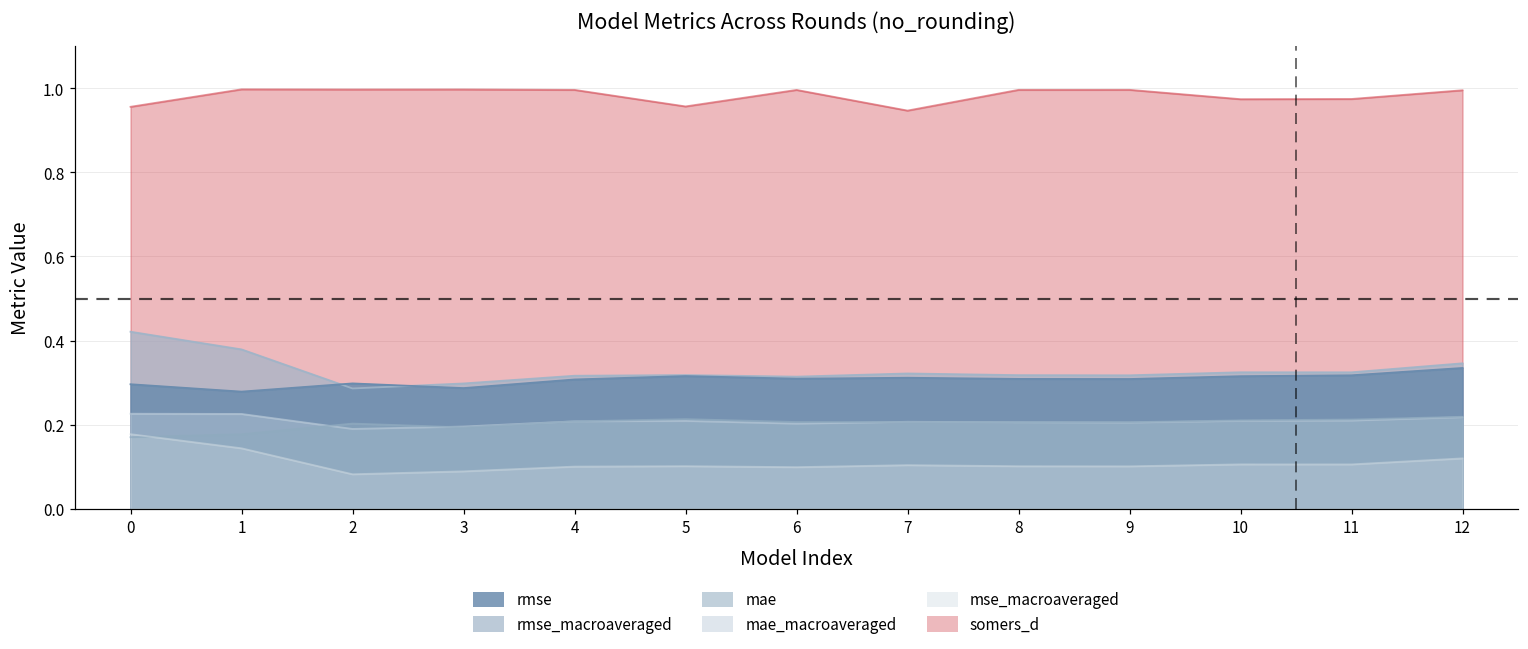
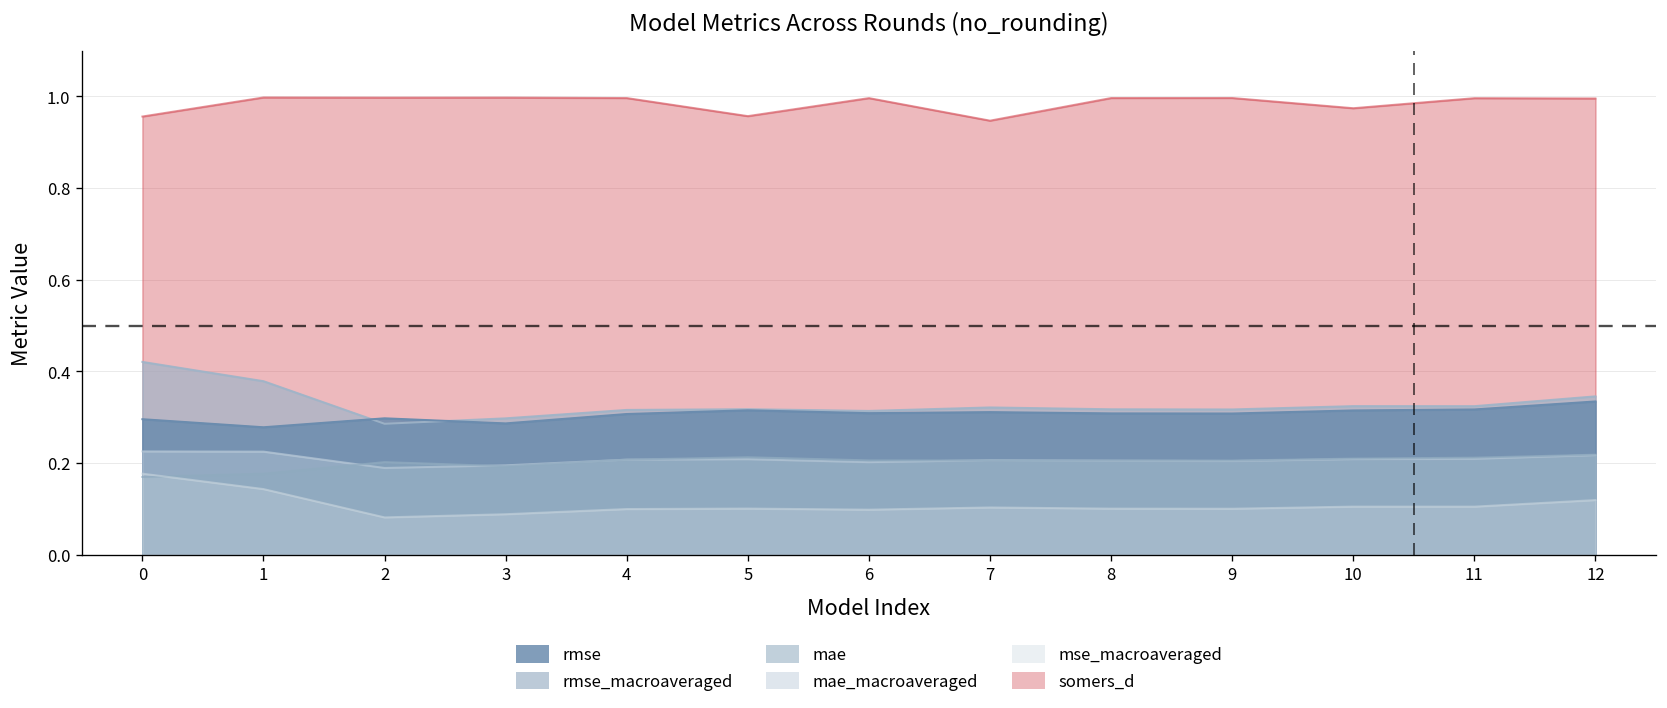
somers_d, 11: 0.97 -> 1.00
